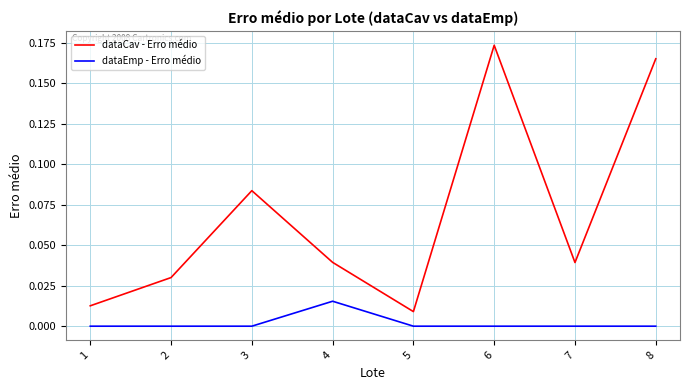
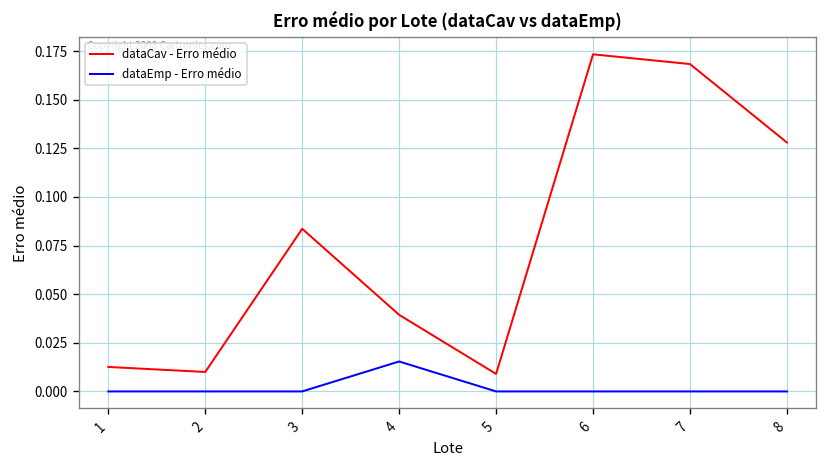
dataCav - Erro médio, 2: 0.03 -> 0.01
dataCav - Erro médio, 7: 0.039 -> 0.168
dataCav - Erro médio, 8: 0.165 -> 0.128
